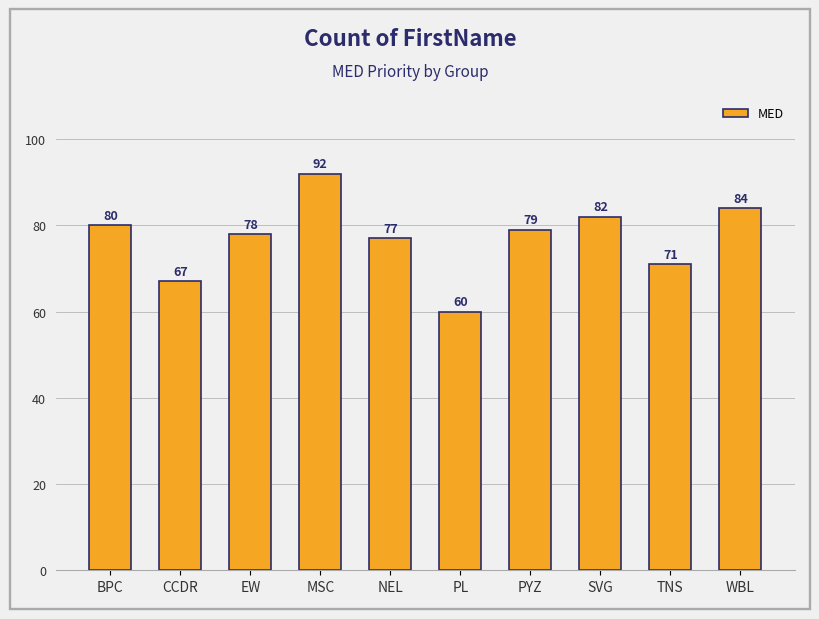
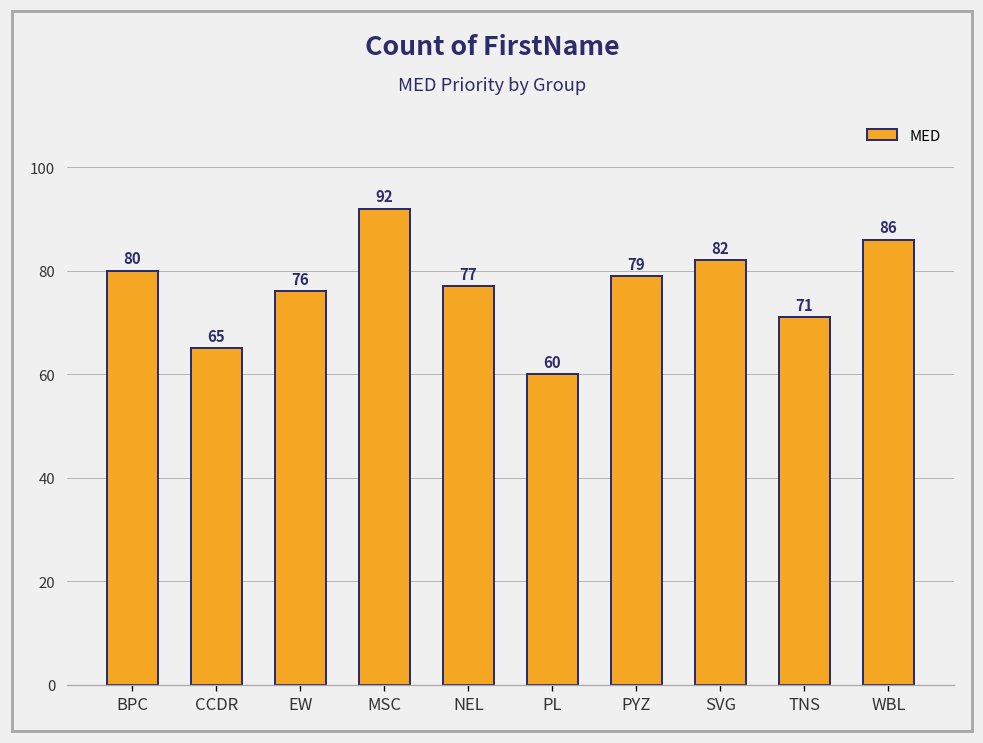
CCDR: 67 -> 65
EW: 78 -> 76
WBL: 84 -> 86
